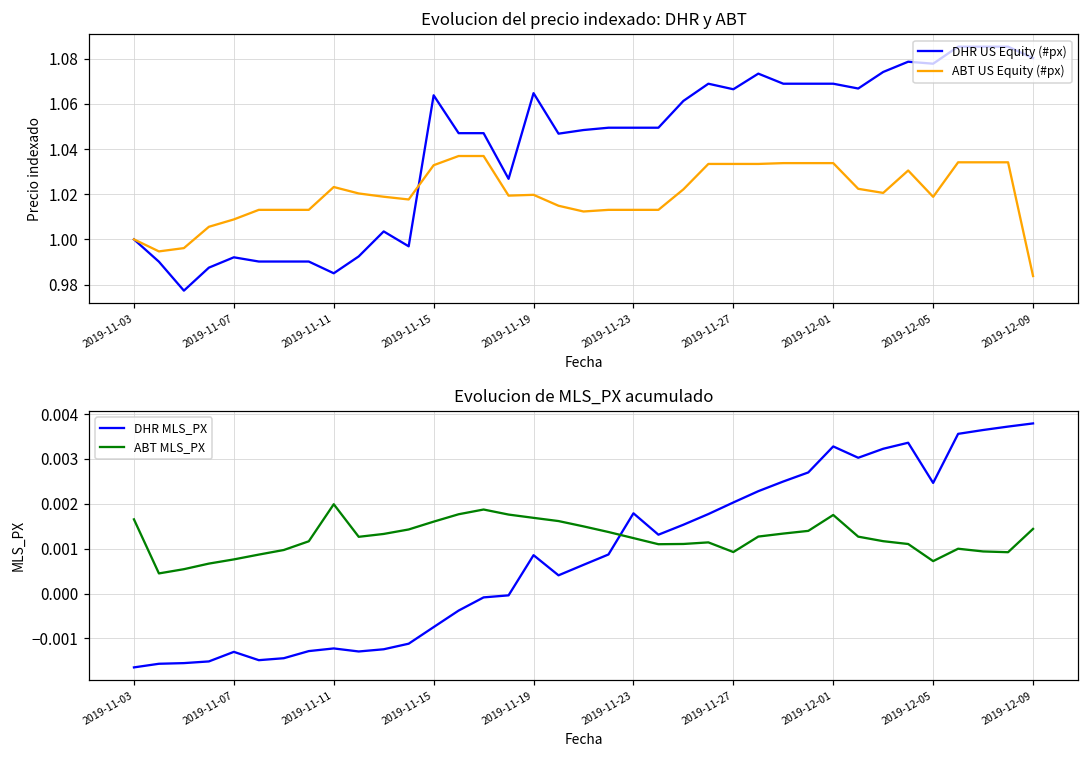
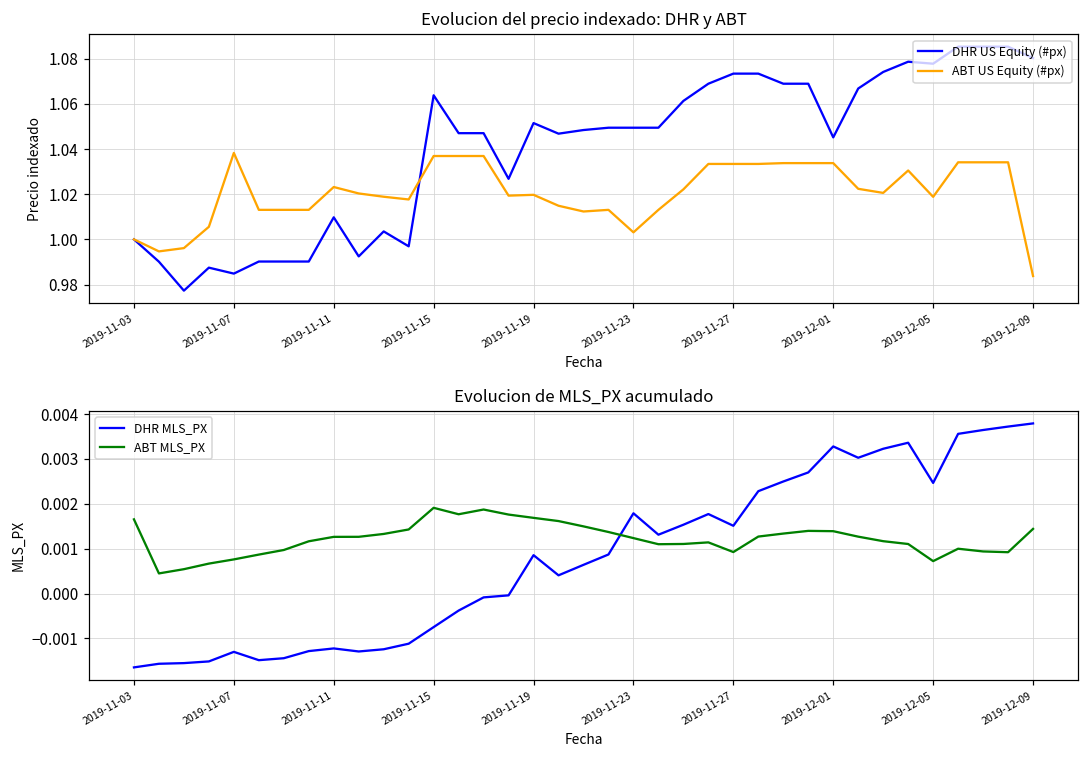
Evolucion del precio indexado: DHR y ABT, DHR US Equity (#px), 2019-11-07: 0.992 -> 0.985
Evolucion del precio indexado: DHR y ABT, ABT US Equity (#px), 2019-11-07: 1.009 -> 1.038
Evolucion del precio indexado: DHR y ABT, DHR US Equity (#px), 2019-11-11: 0.985 -> 1.010
Evolucion del precio indexado: DHR y ABT, ABT US Equity (#px), 2019-11-15: 1.033 -> 1.037
Evolucion del precio indexado: DHR y ABT, DHR US Equity (#px), 2019-11-19: 1.065 -> 1.051
Evolucion del precio indexado: DHR y ABT, ABT US Equity (#px), 2019-11-23: 1.013 -> 1.003
Evolucion del precio indexado: DHR y ABT, DHR US Equity (#px), 2019-11-27: 1.066 -> 1.073
Evolucion del precio indexado: DHR y ABT, DHR US Equity (#px), 2019-12-01: 1.069 -> 1.045
Evolucion de MLS_PX acumulado, ABT MLS_PX, 2019-11-11: 0.0020 -> 0.0013
Evolucion de MLS_PX acumulado, ABT MLS_PX, 2019-11-15: 0.0016 -> 0.0019
Evolucion de MLS_PX acumulado, DHR MLS_PX, 2019-11-27: 0.0020 -> 0.0015
Evolucion de MLS_PX acumulado, ABT MLS_PX, 2019-12-01: 0.0018 -> 0.0014
